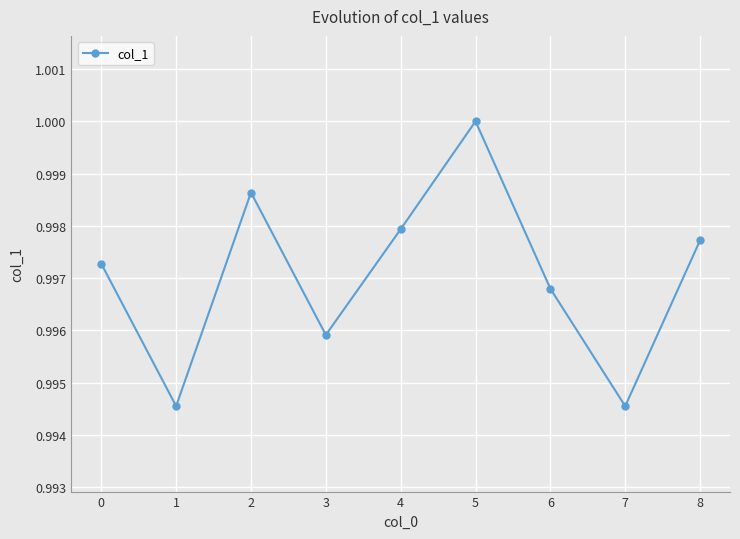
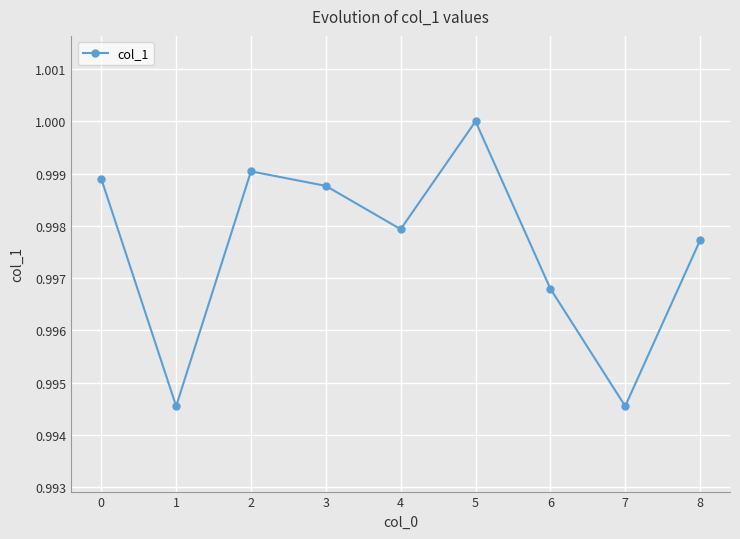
0: 0.9973 -> 0.9989
2: 0.9986 -> 0.9990
3: 0.9959 -> 0.9988
